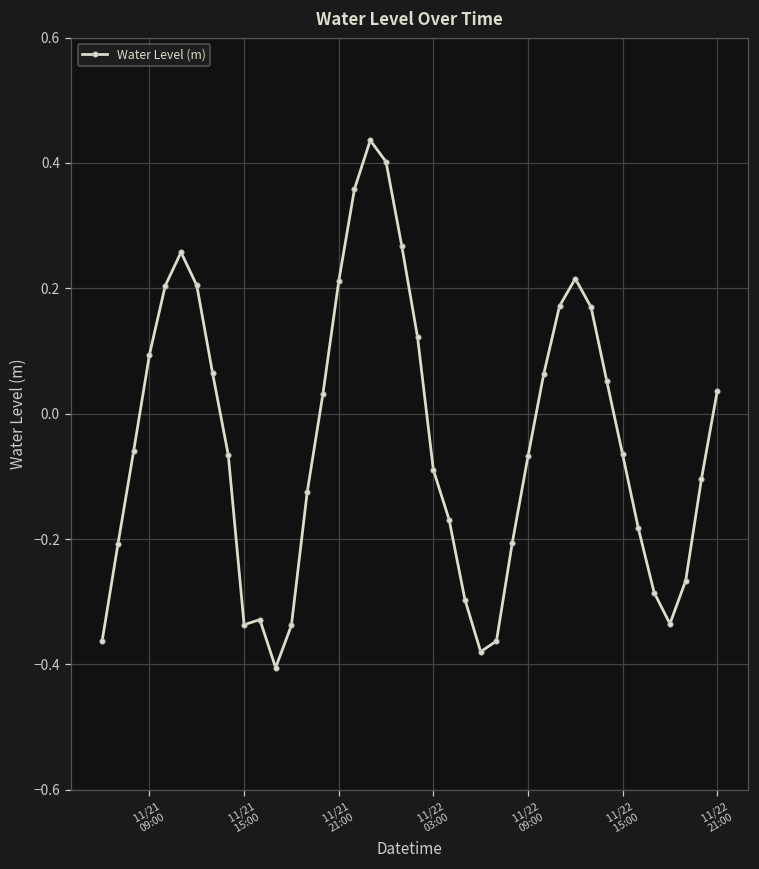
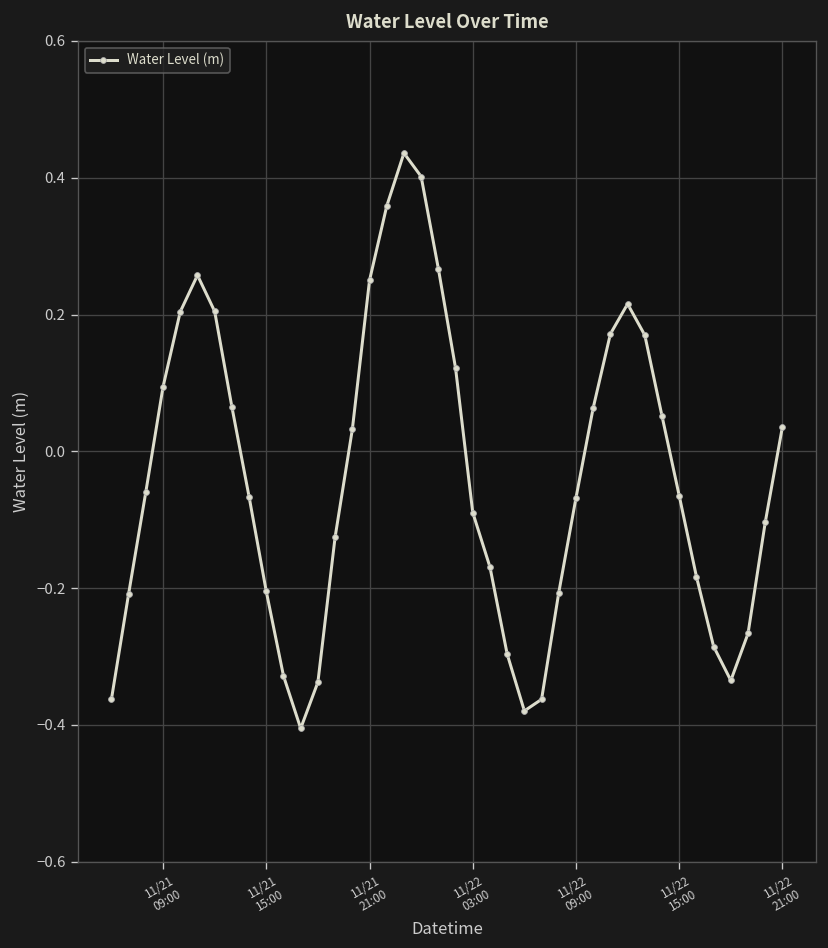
11/21 15:00: -0.34 -> -0.20
11/21 21:00: 0.21 -> 0.25
